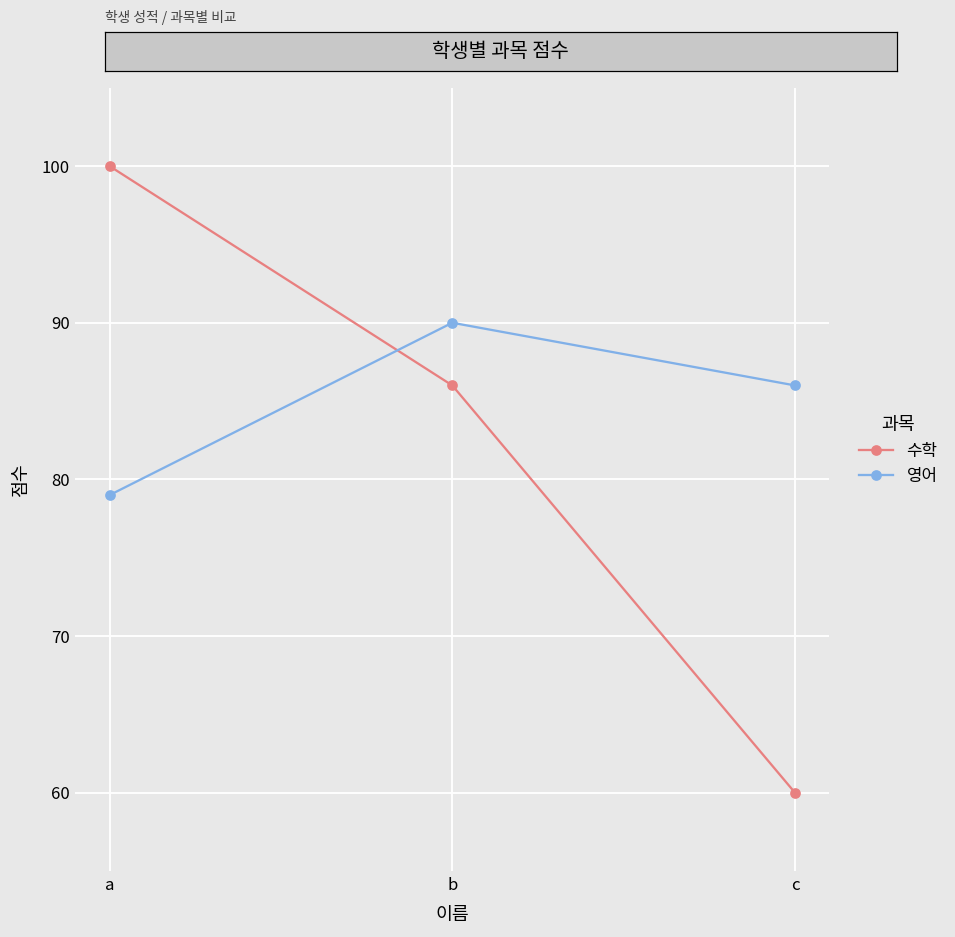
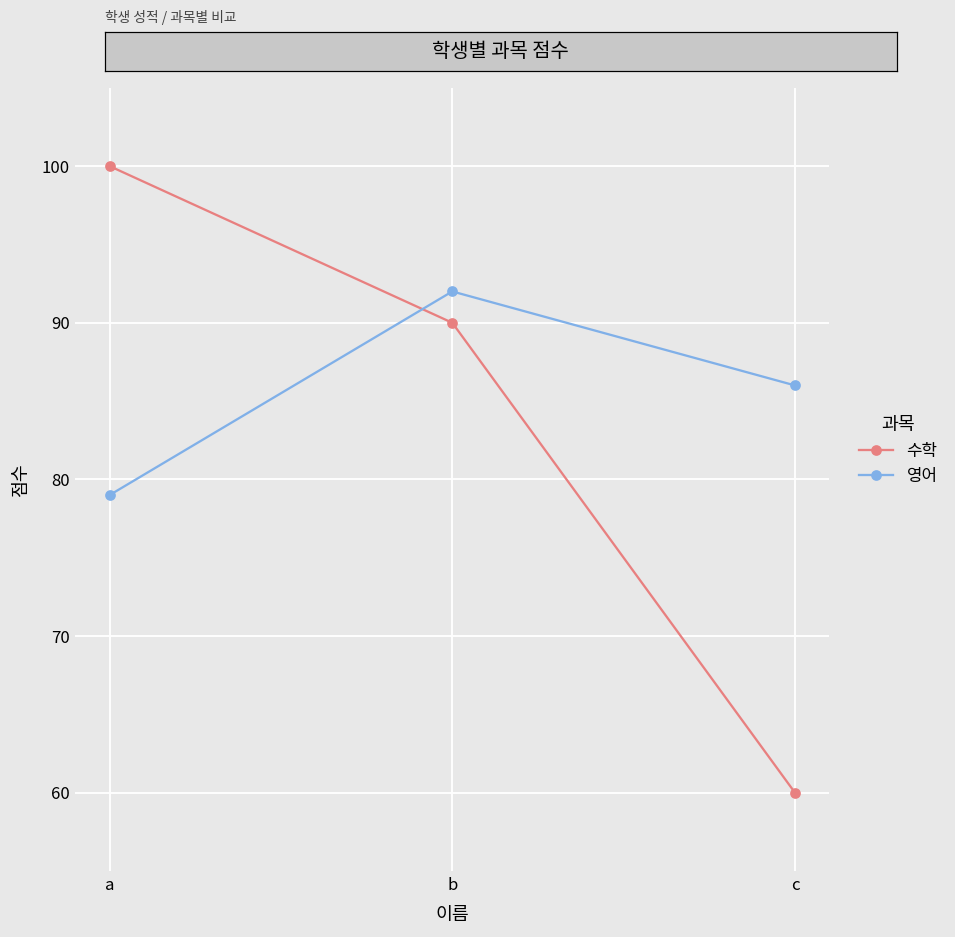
수학, b: 86 -> 90
영어, b: 90 -> 92
